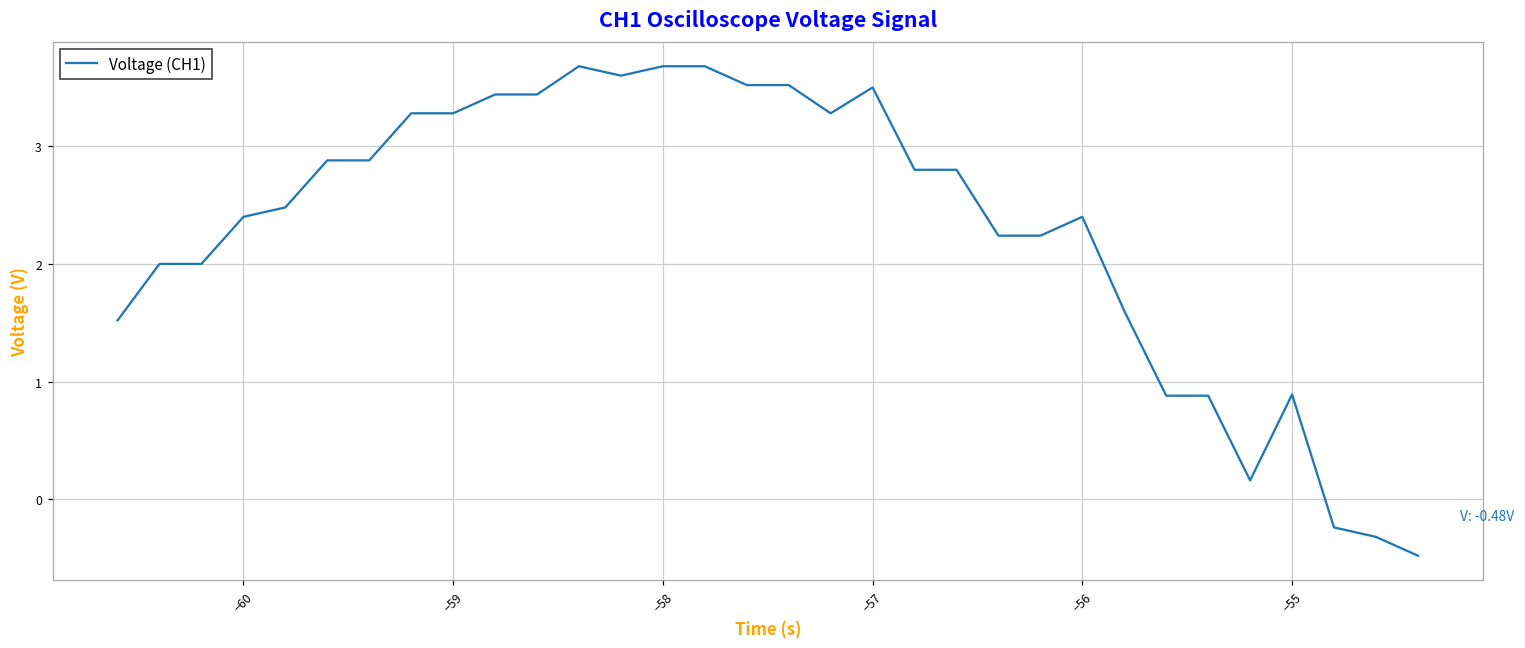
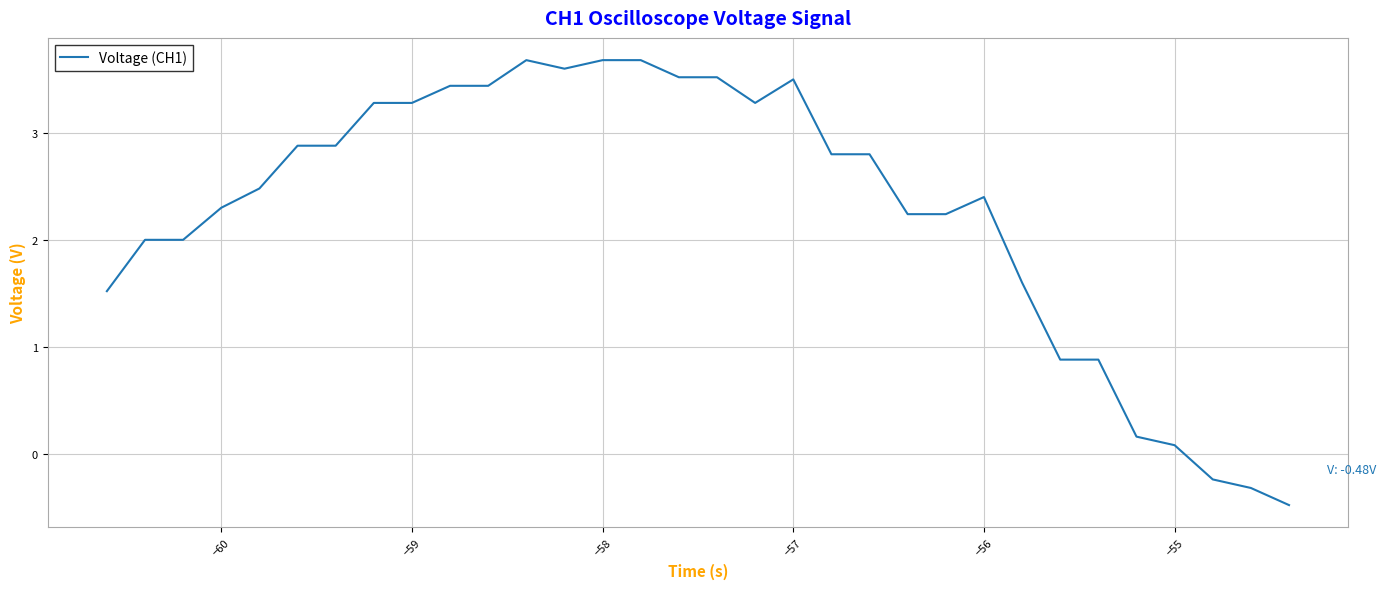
−60: 2.4 -> 2.3
−55: 0.89 -> 0.08
